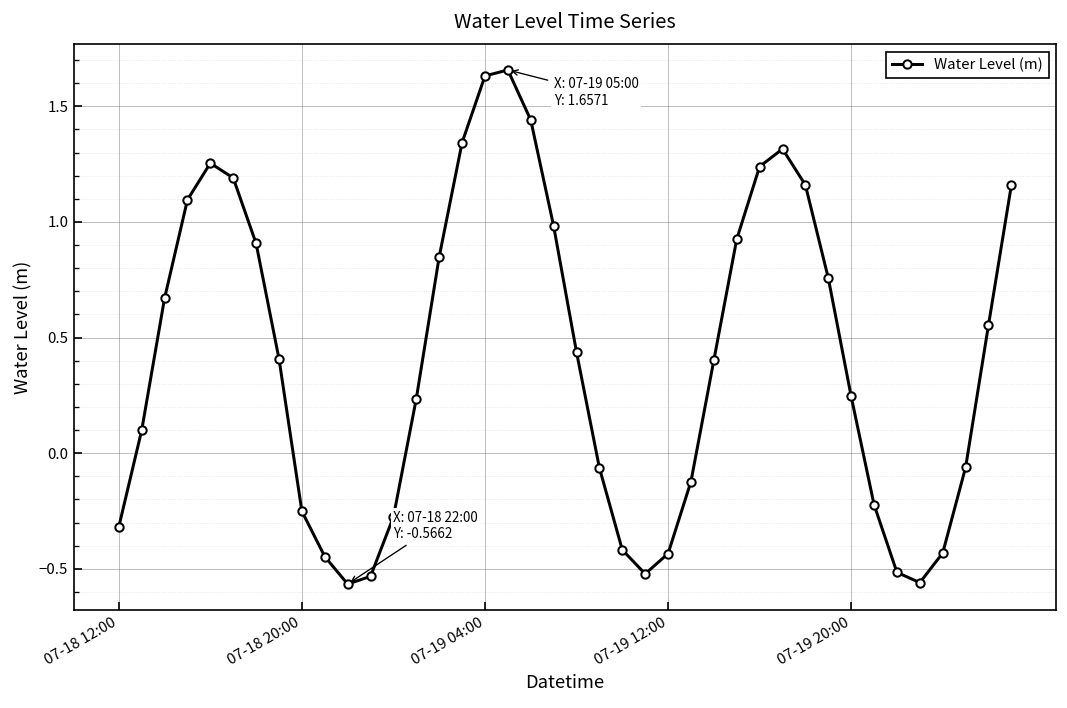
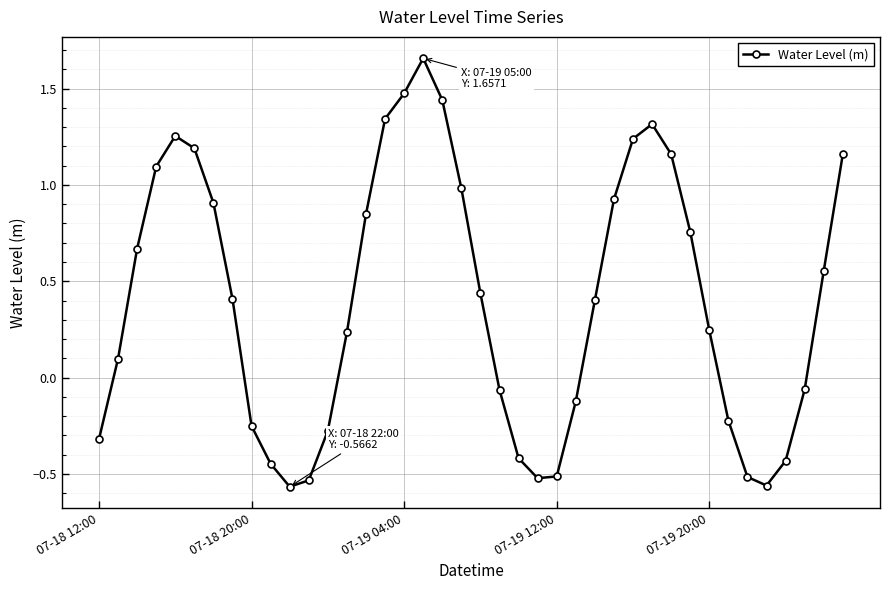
07-19 04:00: 1.63 -> 1.48
07-19 12:00: -0.43 -> -0.51
